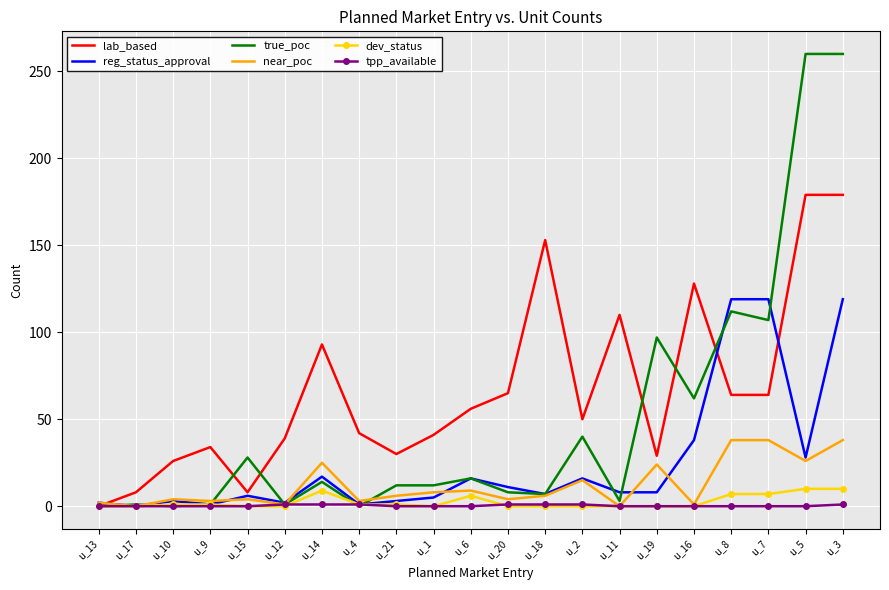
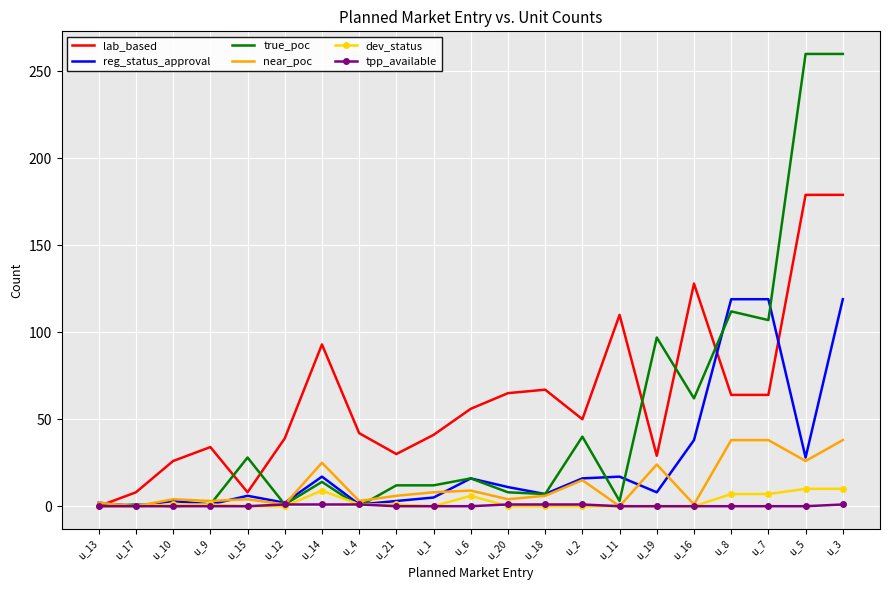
lab_based, u_18: 153 -> 67
reg_status_approval, u_11: 8 -> 17
